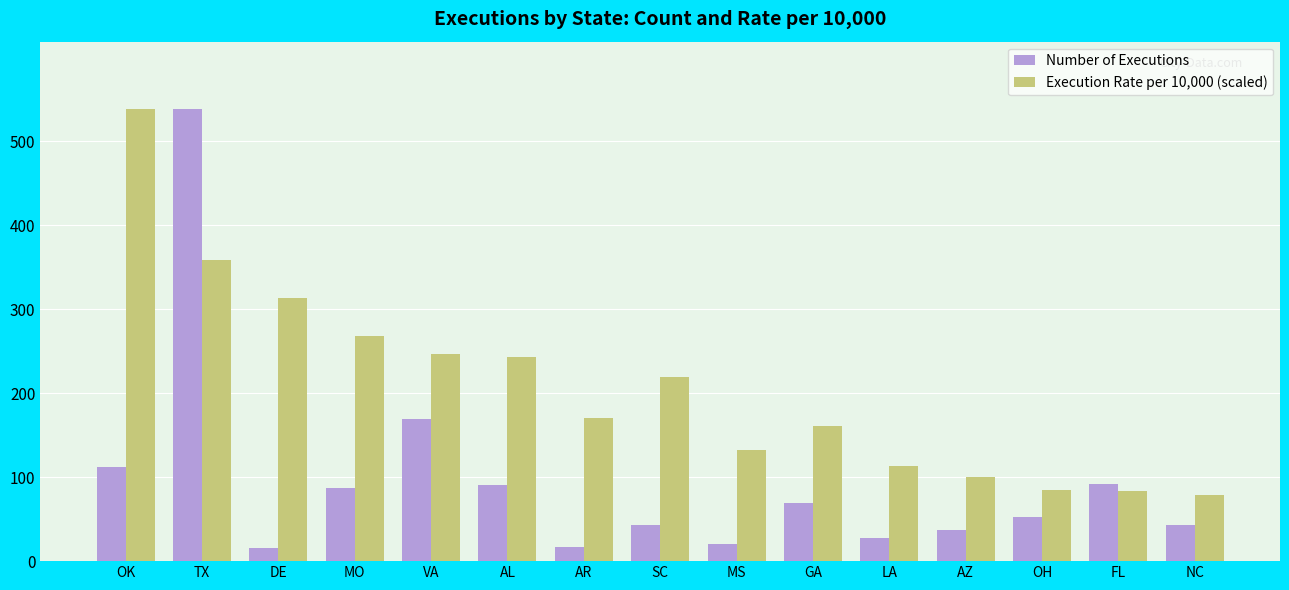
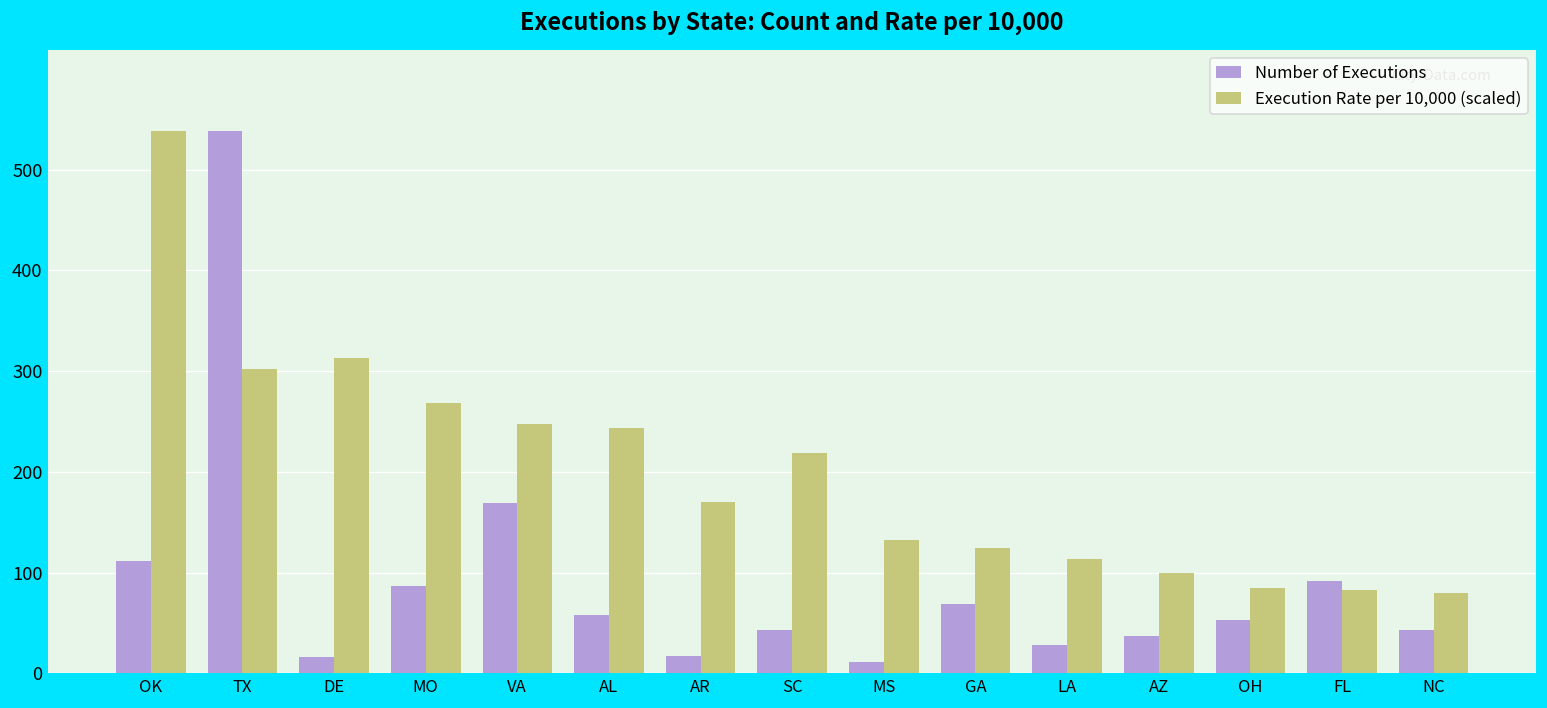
Execution Rate per 10,000 (scaled), TX: 360 -> 300
Number of Executions, AL: 90 -> 60
Number of Executions, MS: 20 -> 10
Execution Rate per 10,000 (scaled), GA: 160 -> 120
